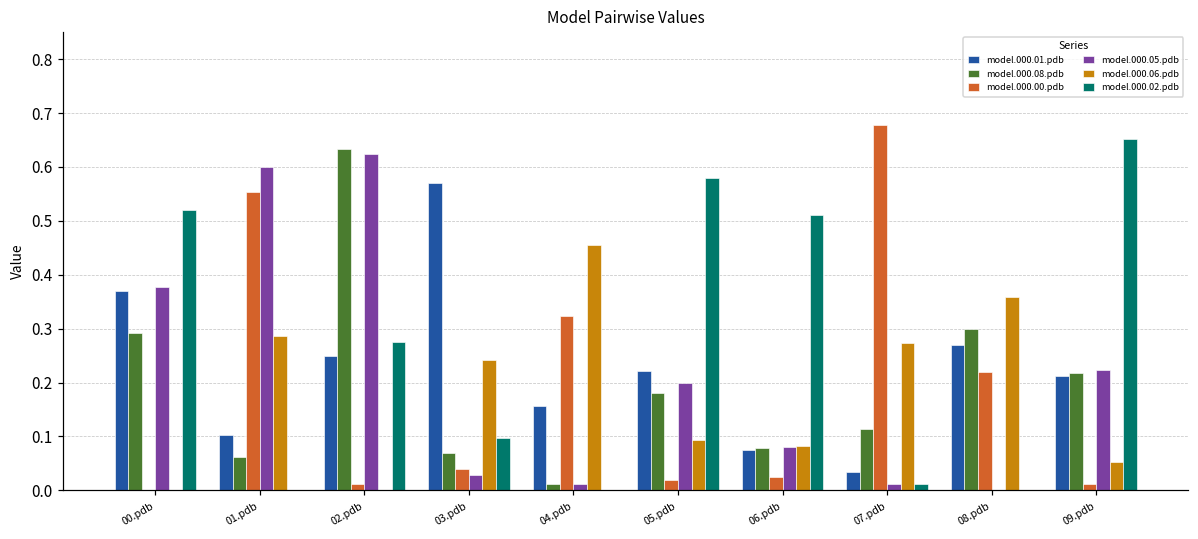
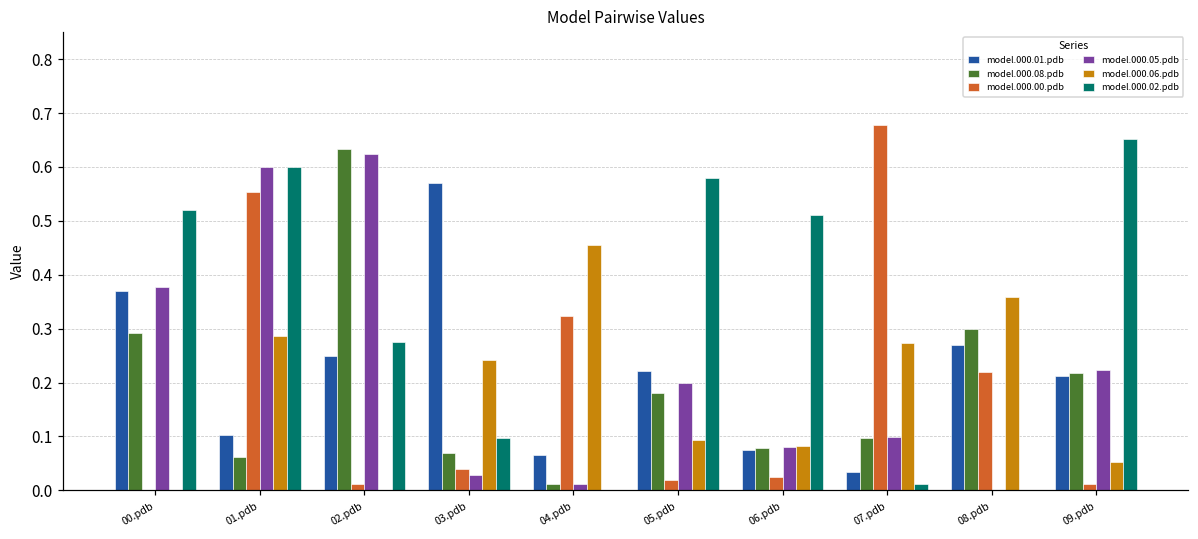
model.000.02.pdb, 01.pdb: 0.0 -> 0.6
model.000.01.pdb, 04.pdb: 0.16 -> 0.07
model.000.08.pdb, 07.pdb: 0.11 -> 0.10
model.000.05.pdb, 07.pdb: 0.01 -> 0.10
